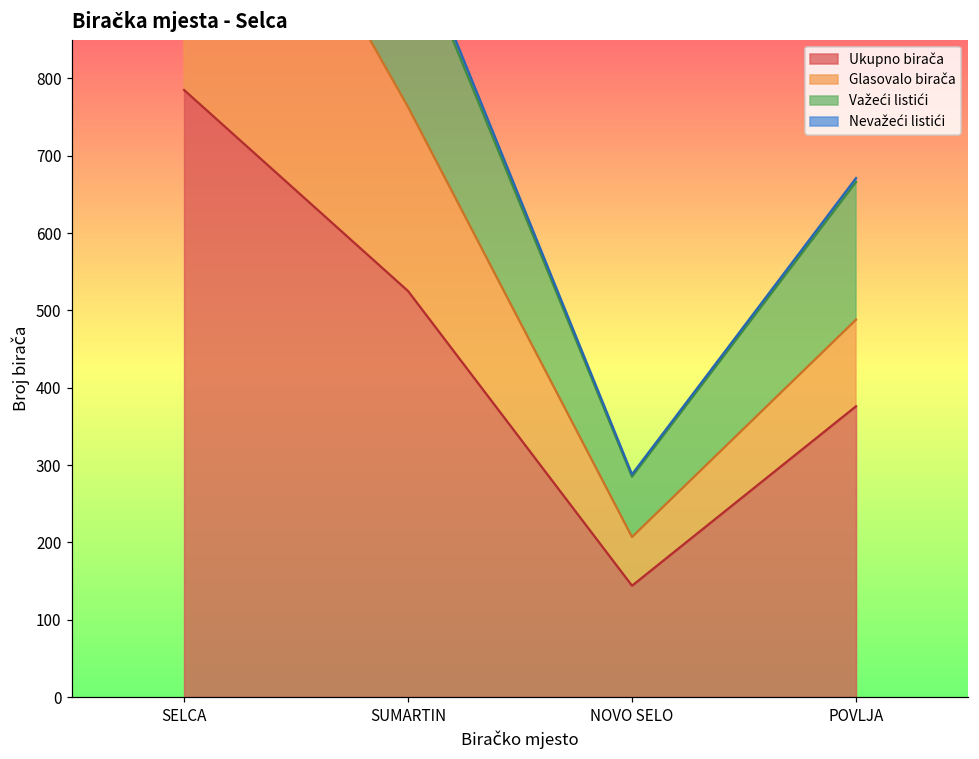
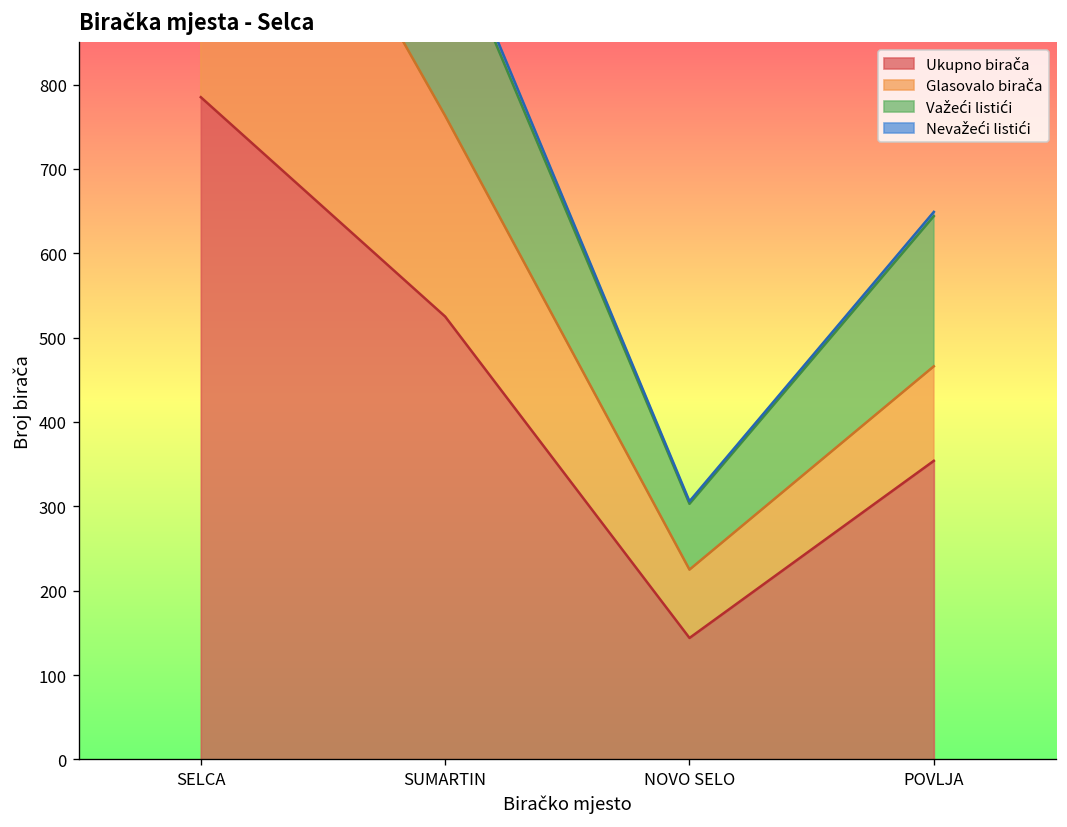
Glasovalo birača, NOVO SELO: 60 -> 80
Ukupno birača, POVLJA: 380 -> 350
